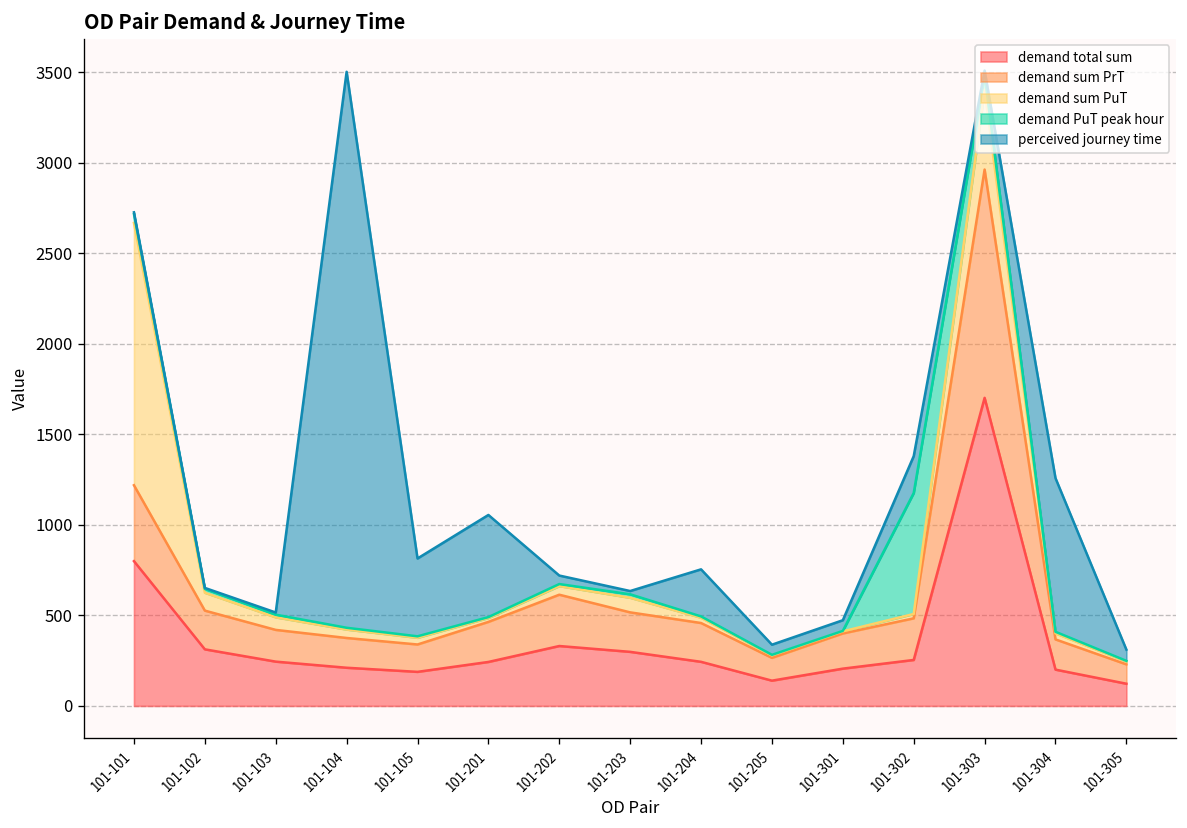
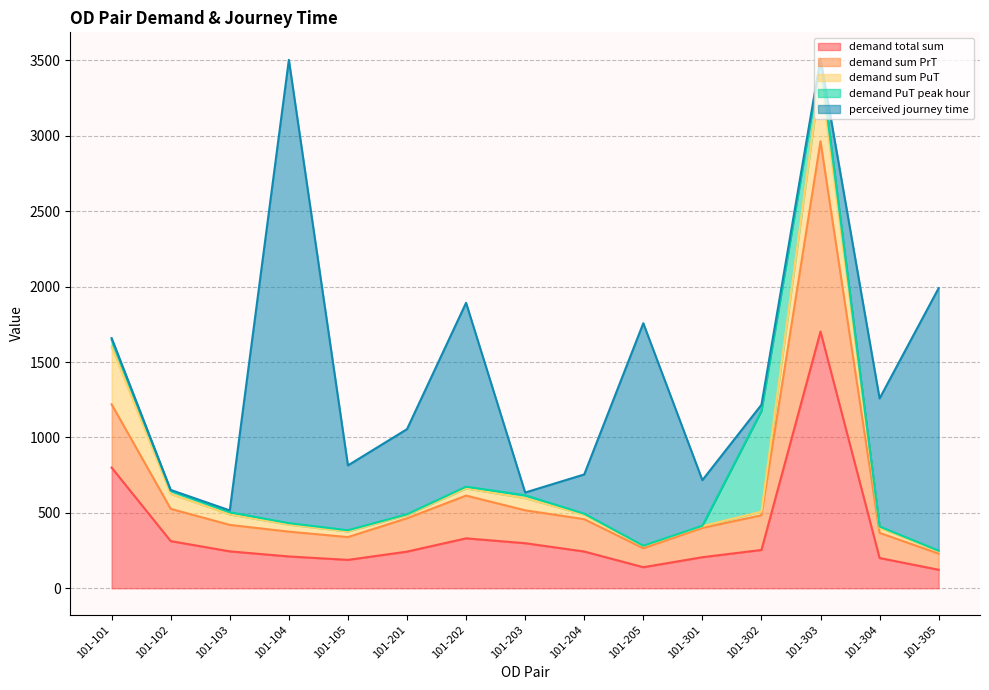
demand sum PuT, 101-101: 1450 -> 380
perceived journey time, 101-202: 50 -> 1220
perceived journey time, 101-205: 60 -> 1480
perceived journey time, 101-301: 60 -> 300
perceived journey time, 101-302: 200 -> 40
perceived journey time, 101-305: 60 -> 1740
